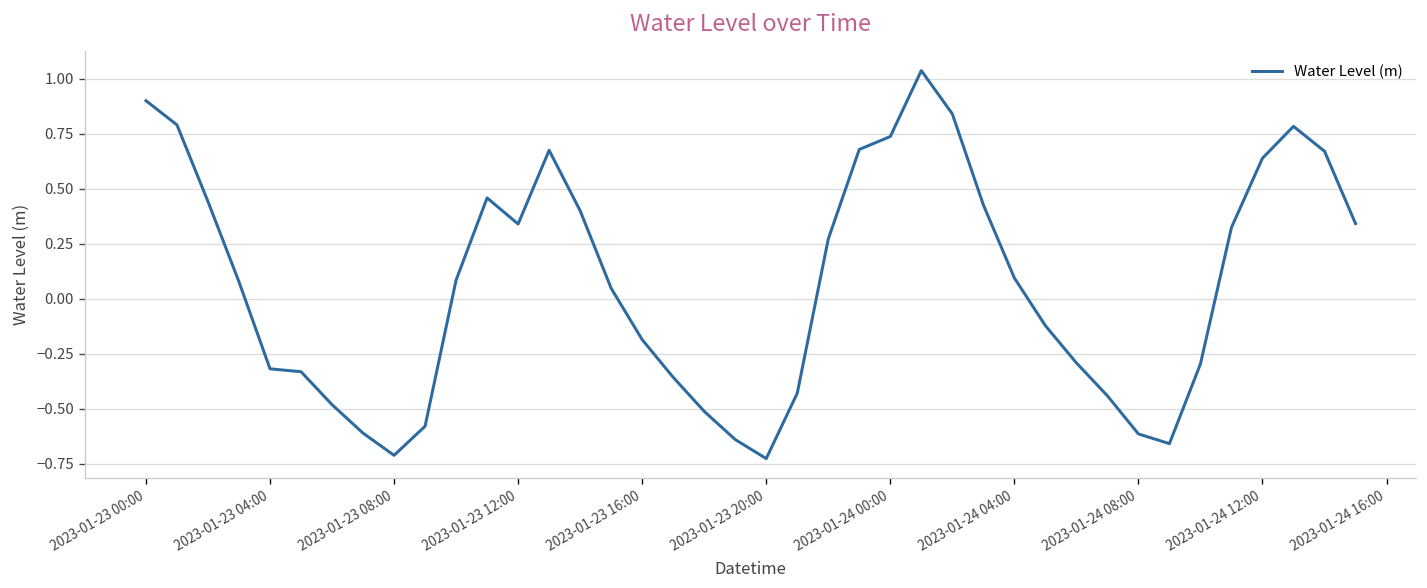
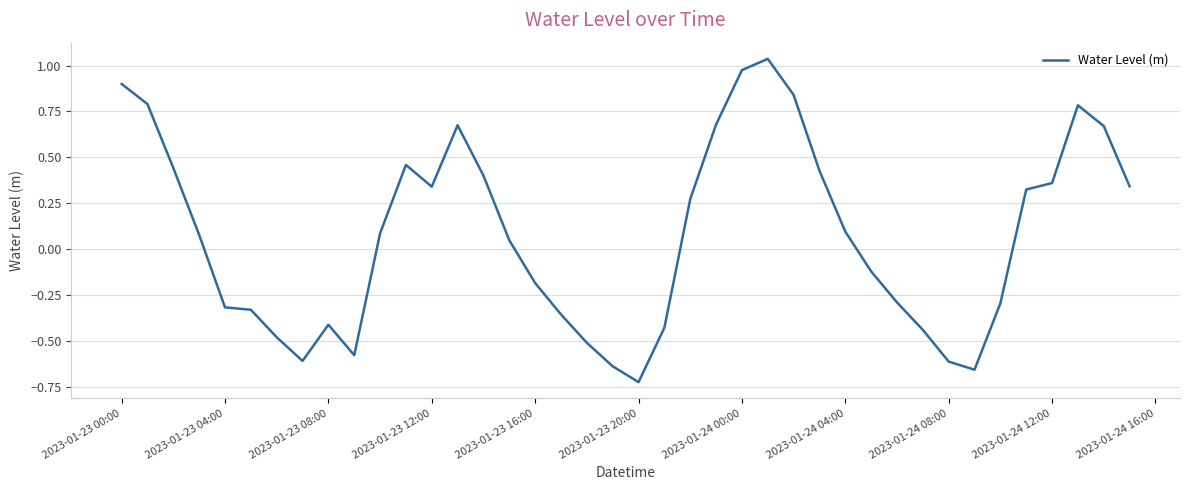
2023-01-23 08:00: -0.71 -> -0.41
2023-01-24 00:00: 0.74 -> 0.98
2023-01-24 12:00: 0.64 -> 0.36
